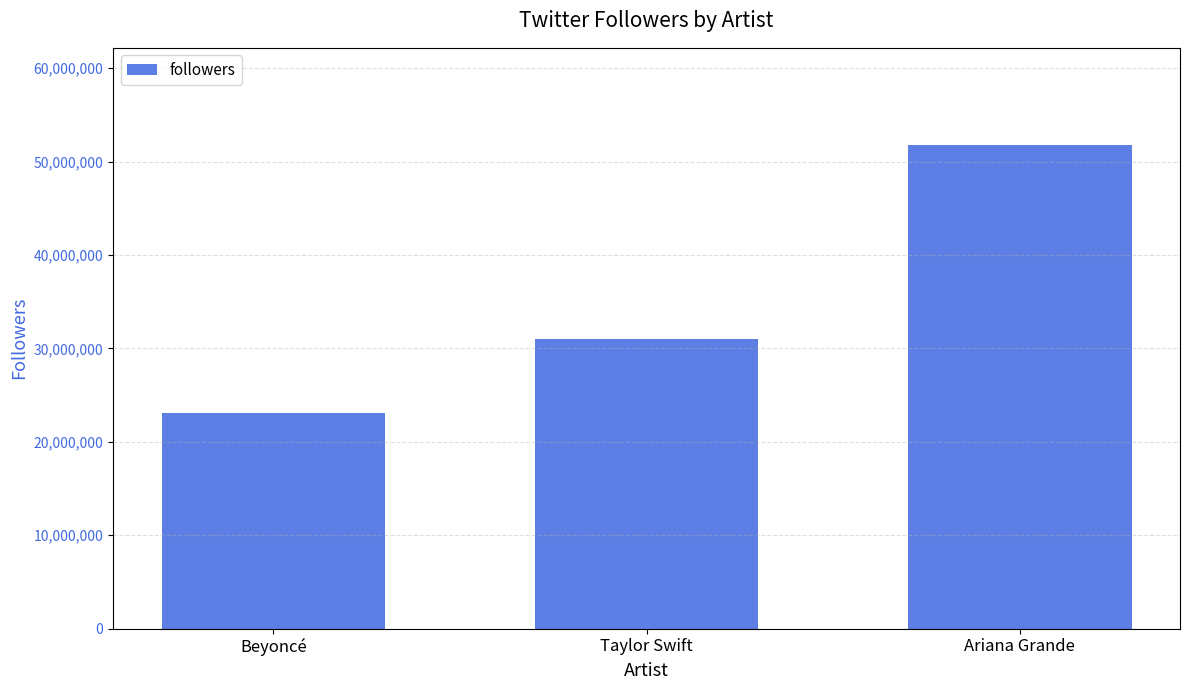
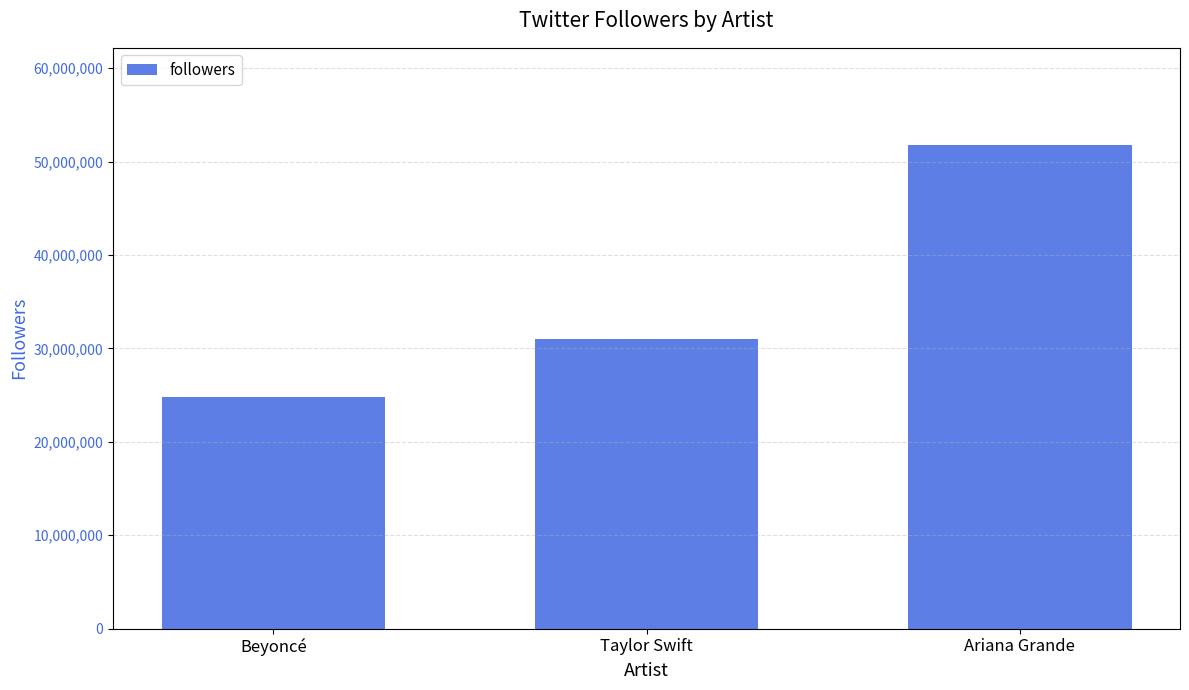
Beyoncé: 23,000,000 -> 25,000,000
